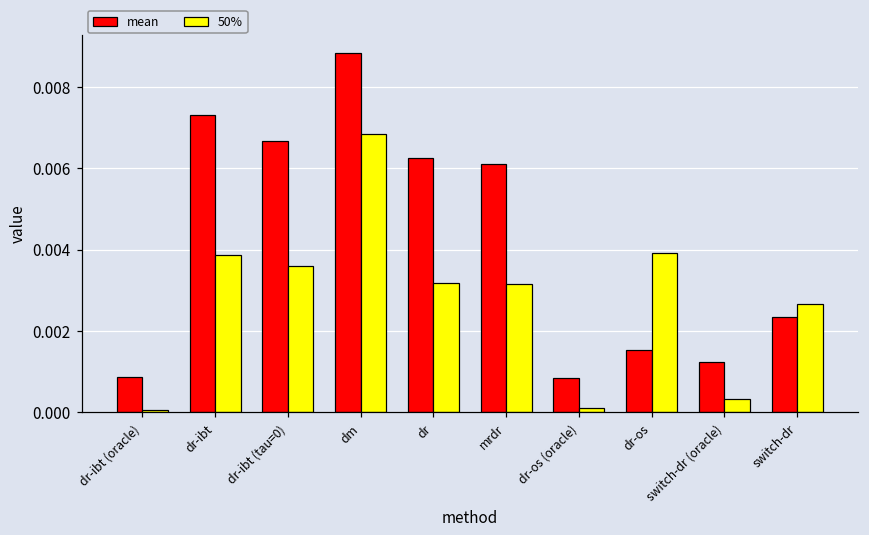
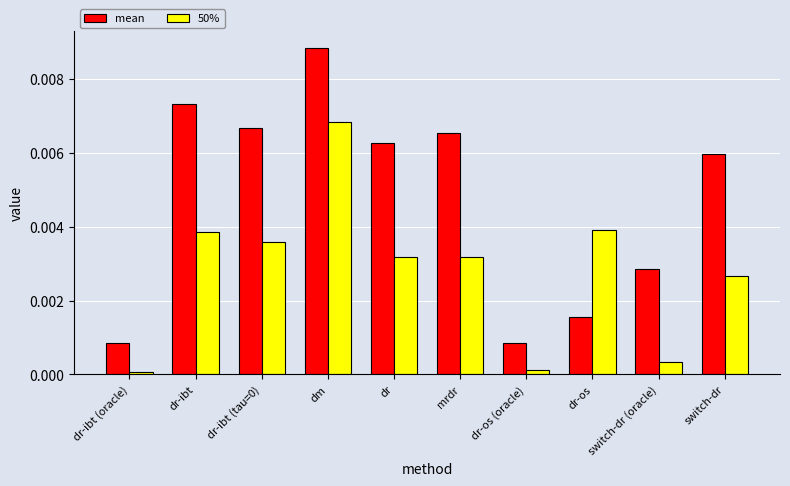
mean, mrdr: 0.0061 -> 0.0065
mean, switch-dr (oracle): 0.0012 -> 0.0028
mean, switch-dr: 0.0023 -> 0.0060
